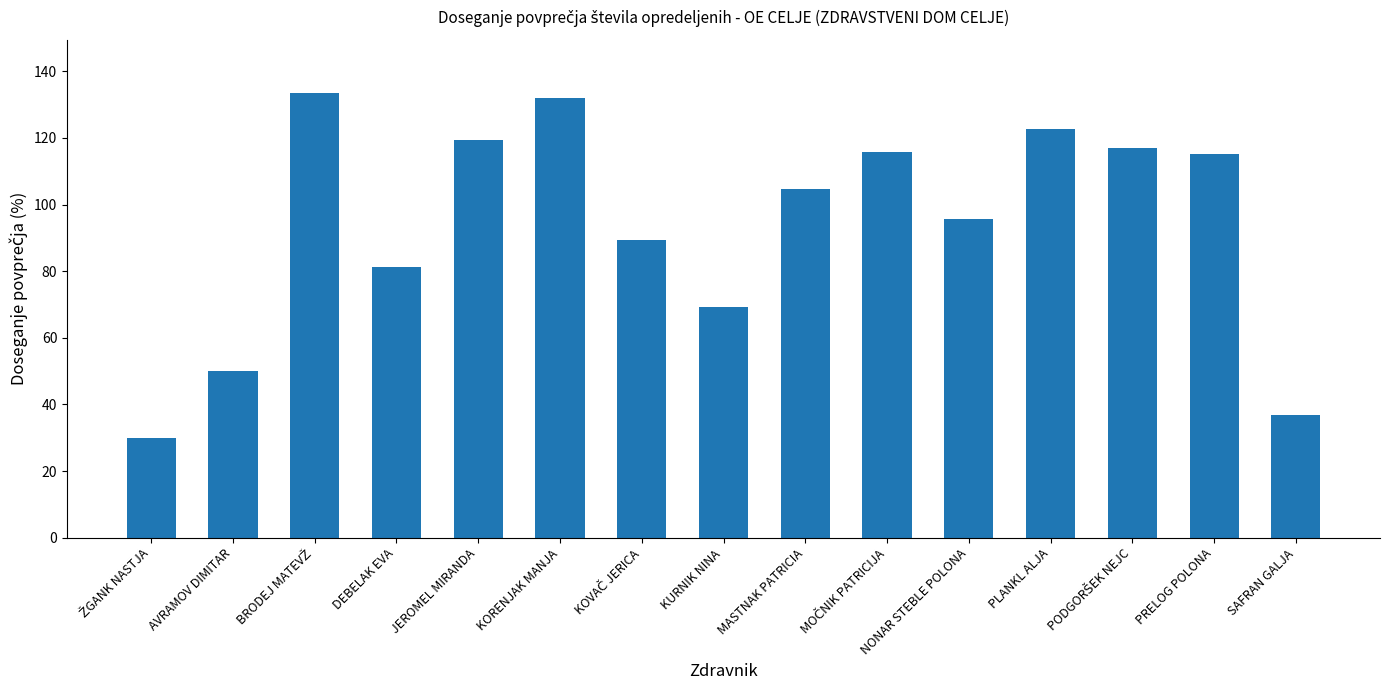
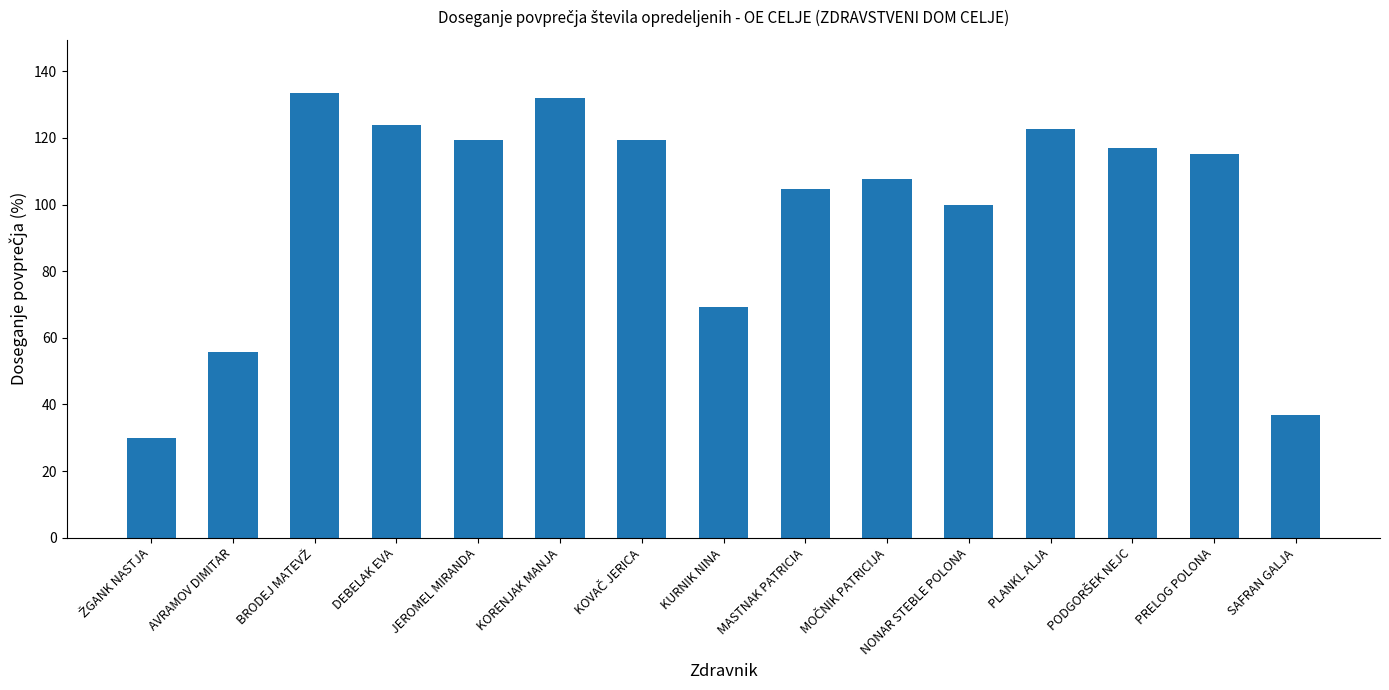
AVRAMOV DIMITAR: 50 -> 56
DEBELAK EVA: 81 -> 124
KOVAČ JERICA: 89 -> 119
MOČNIK PATRICIJA: 116 -> 108
NONAR STEBLE POLONA: 96 -> 100
